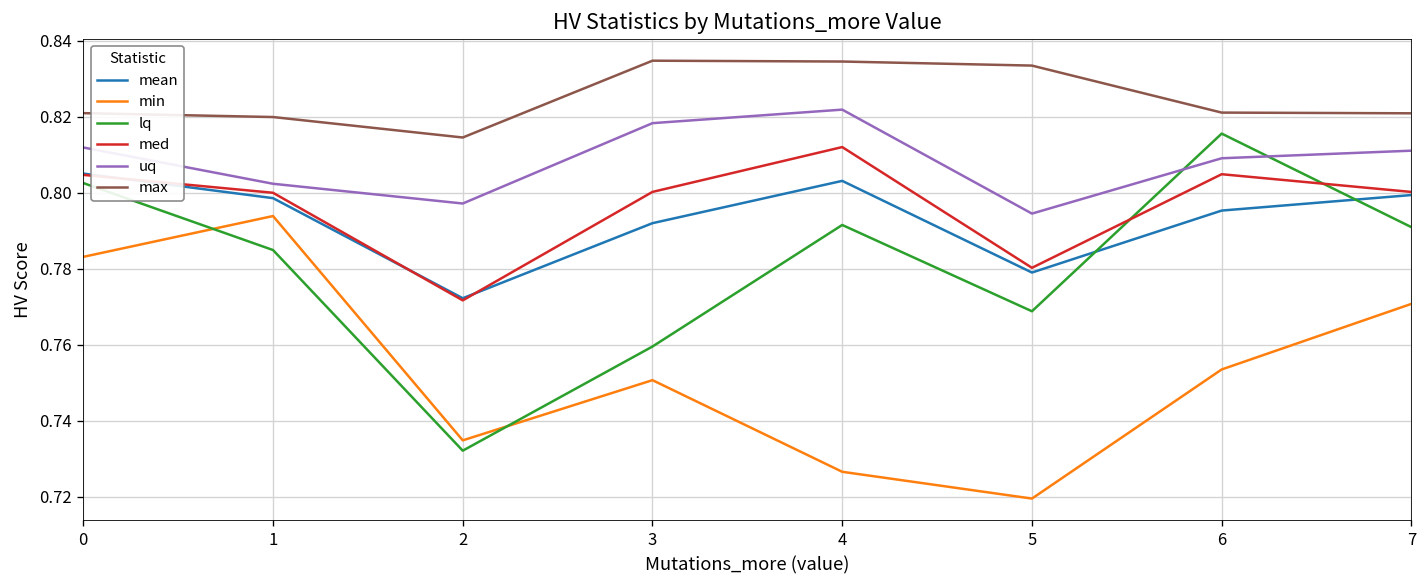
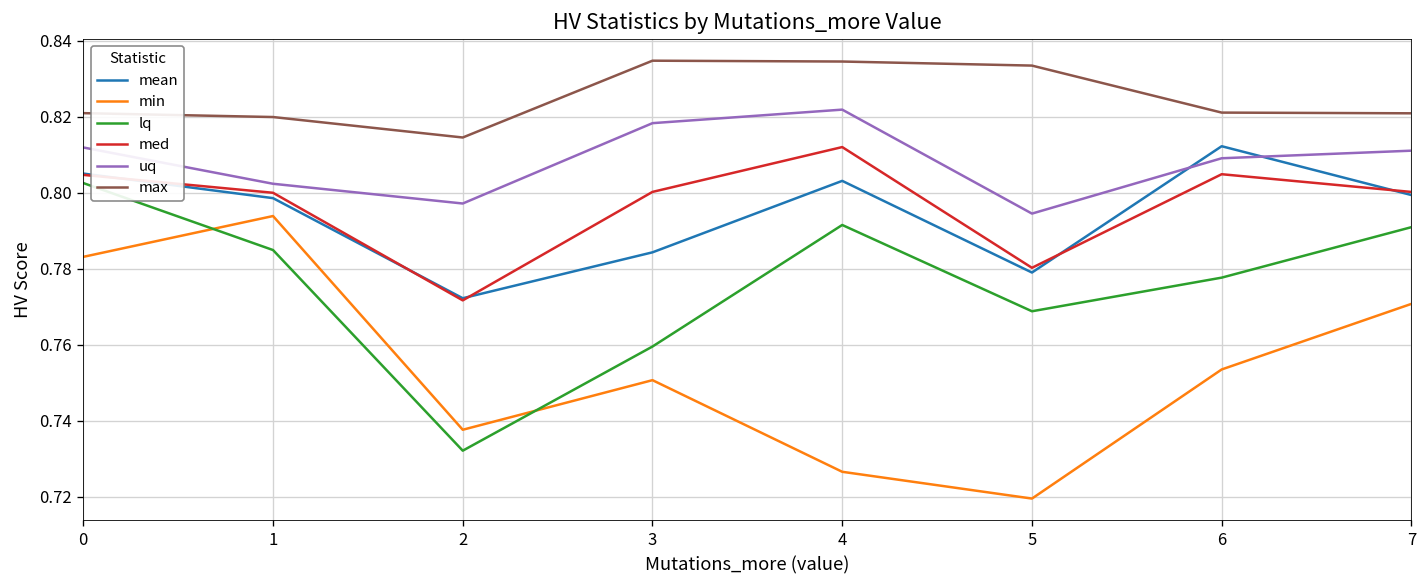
min, 2: 0.735 -> 0.738
mean, 3: 0.792 -> 0.784
mean, 6: 0.795 -> 0.812
lq, 6: 0.816 -> 0.778
